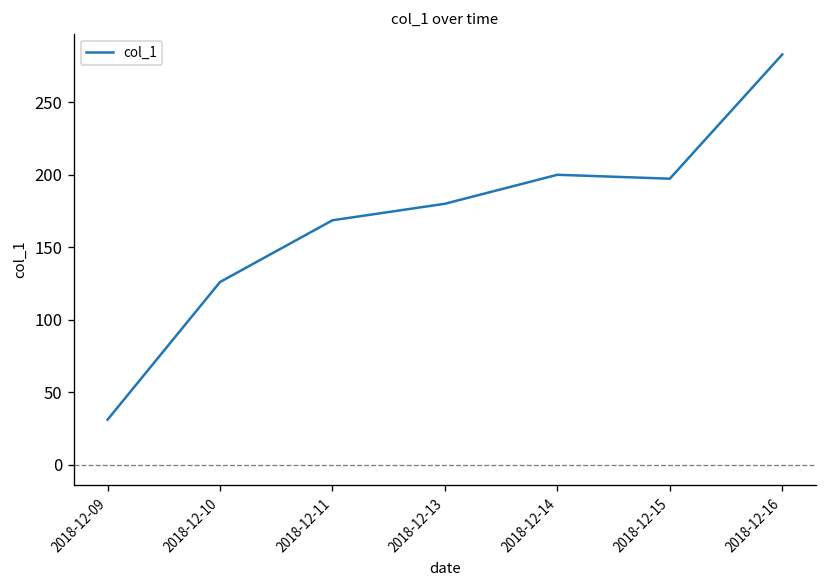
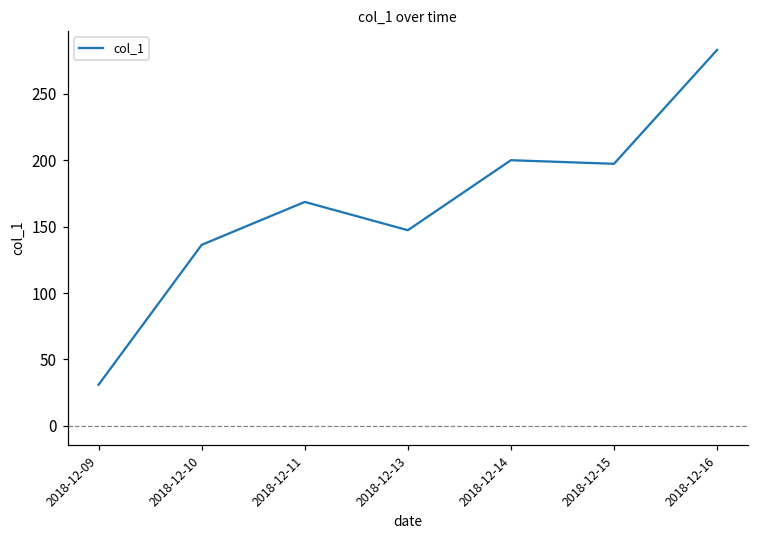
2018-12-10: 126 -> 136
2018-12-13: 180 -> 147
